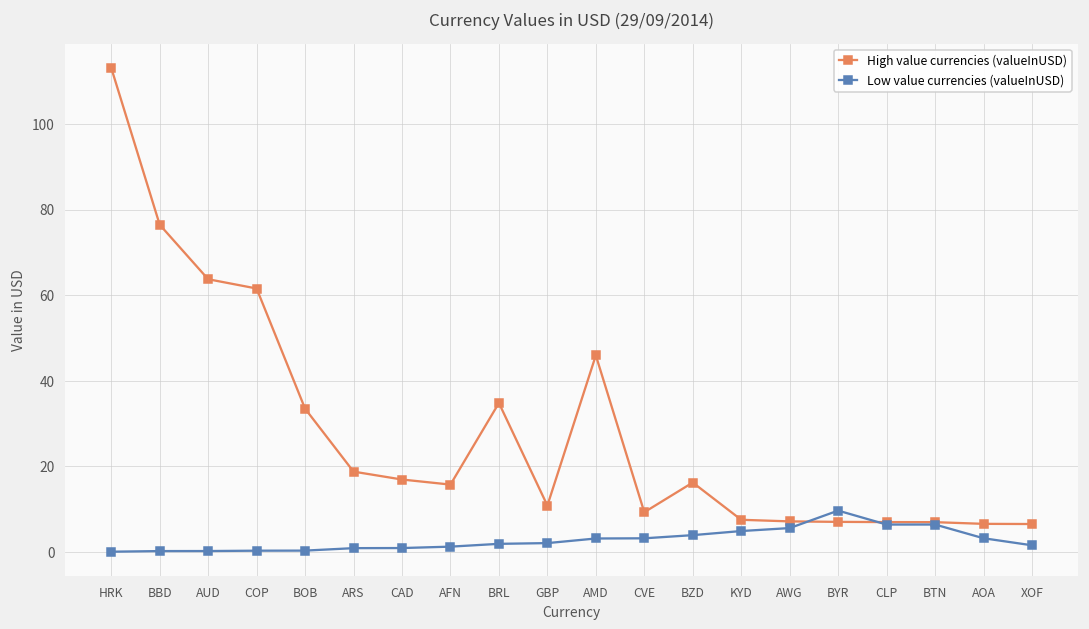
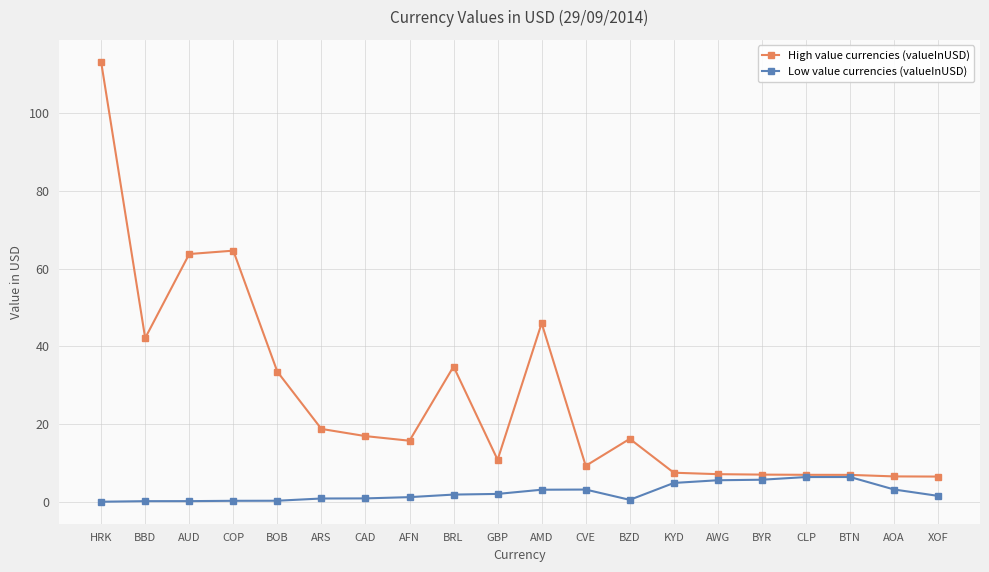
High value currencies (valueInUSD), BBD: 76 -> 42
High value currencies (valueInUSD), COP: 62 -> 65
Low value currencies (valueInUSD), BZD: 4 -> 1
Low value currencies (valueInUSD), BYR: 10 -> 6
